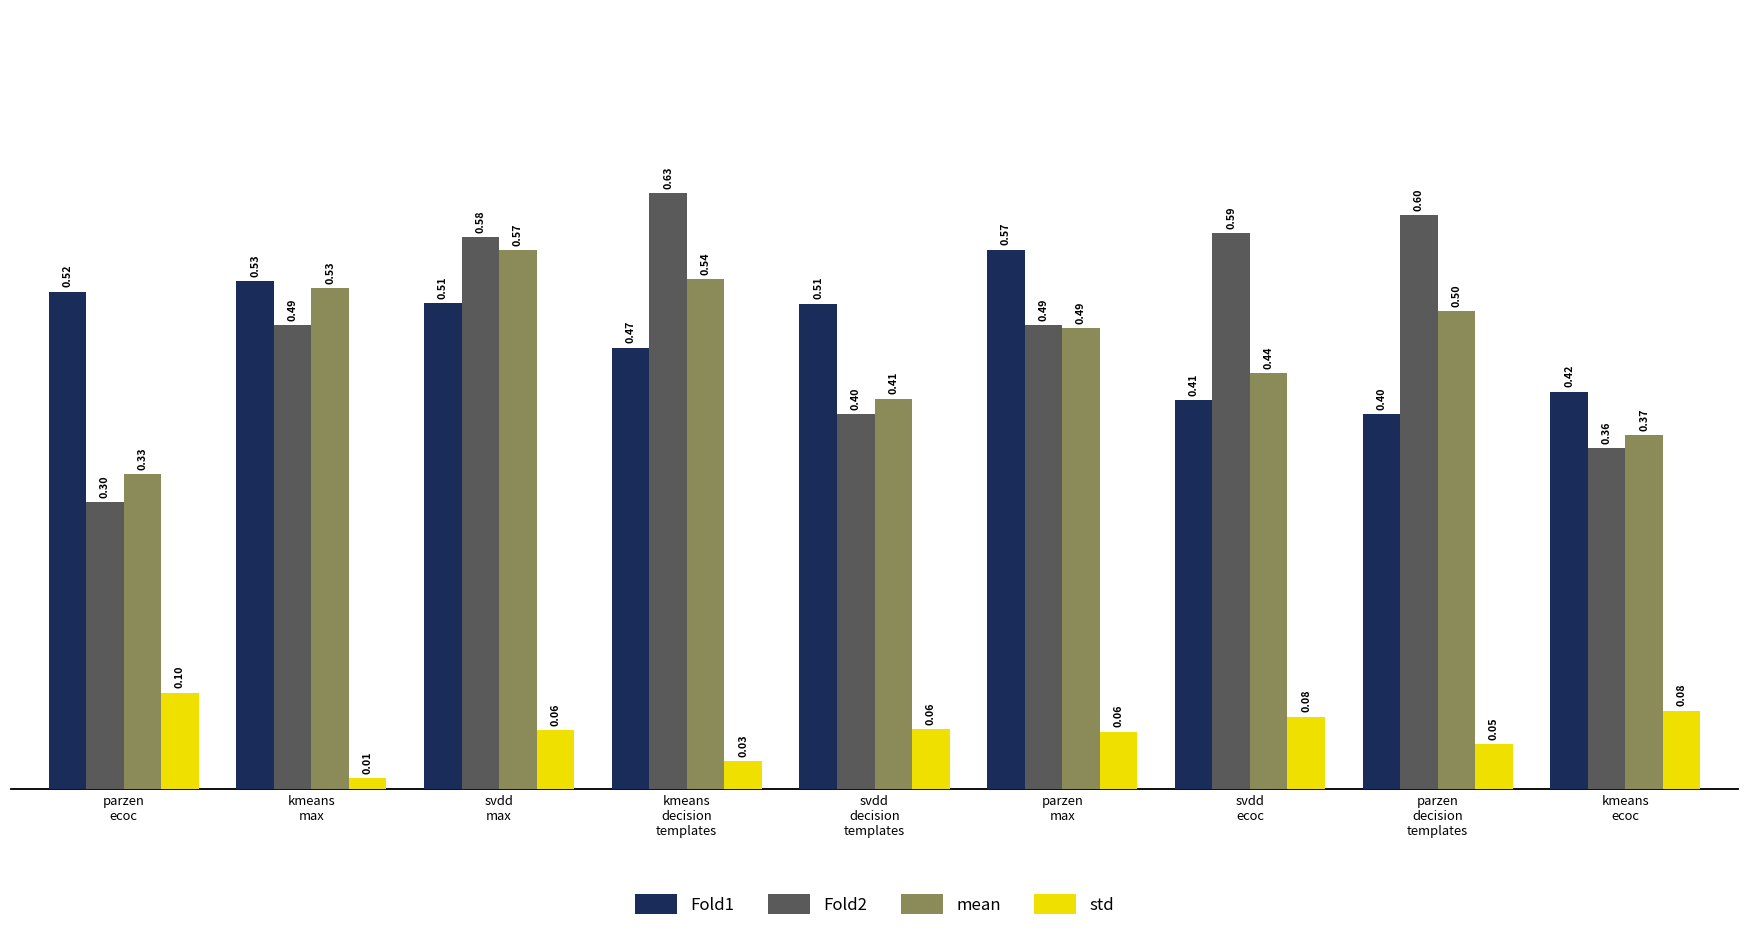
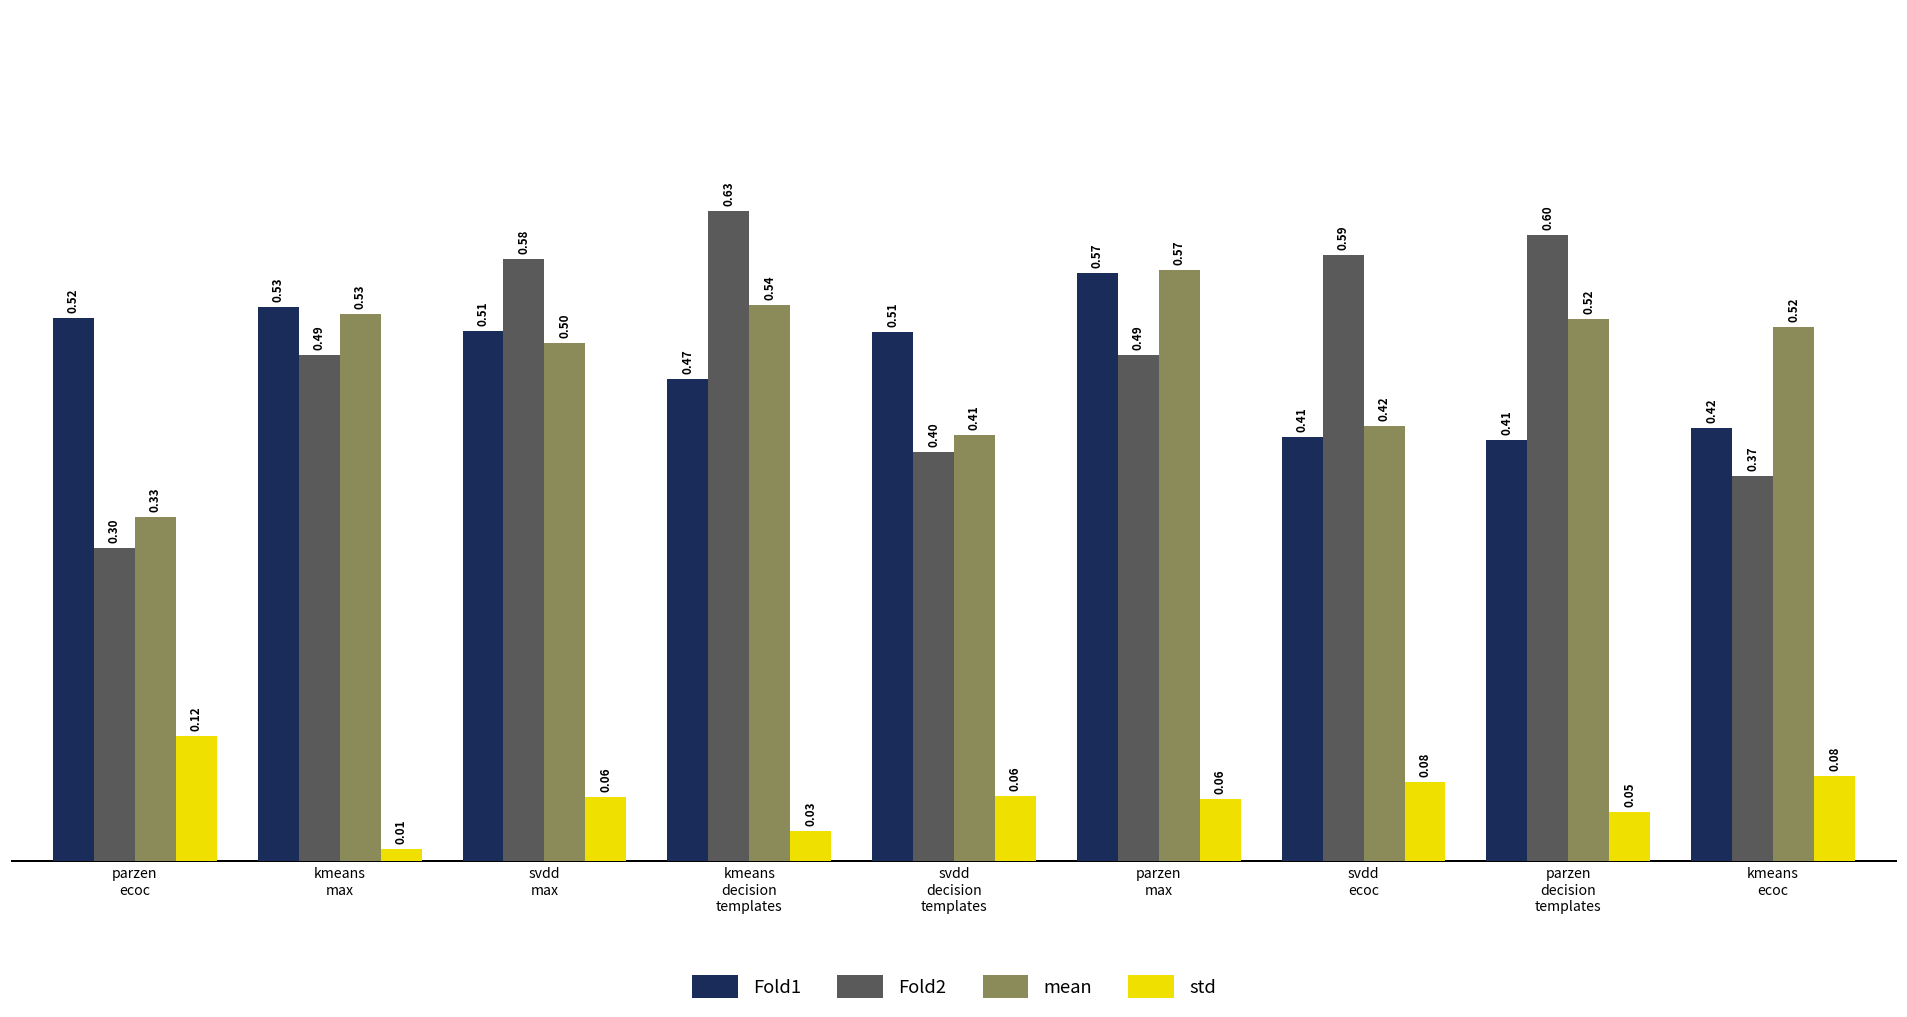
std, parzen ecoc: 0.10 -> 0.12
mean, svdd max: 0.57 -> 0.50
mean, parzen max: 0.49 -> 0.57
mean, svdd ecoc: 0.44 -> 0.42
Fold1, parzen decision templates: 0.40 -> 0.41
mean, parzen decision templates: 0.50 -> 0.52
Fold2, kmeans ecoc: 0.36 -> 0.37
mean, kmeans ecoc: 0.37 -> 0.52
